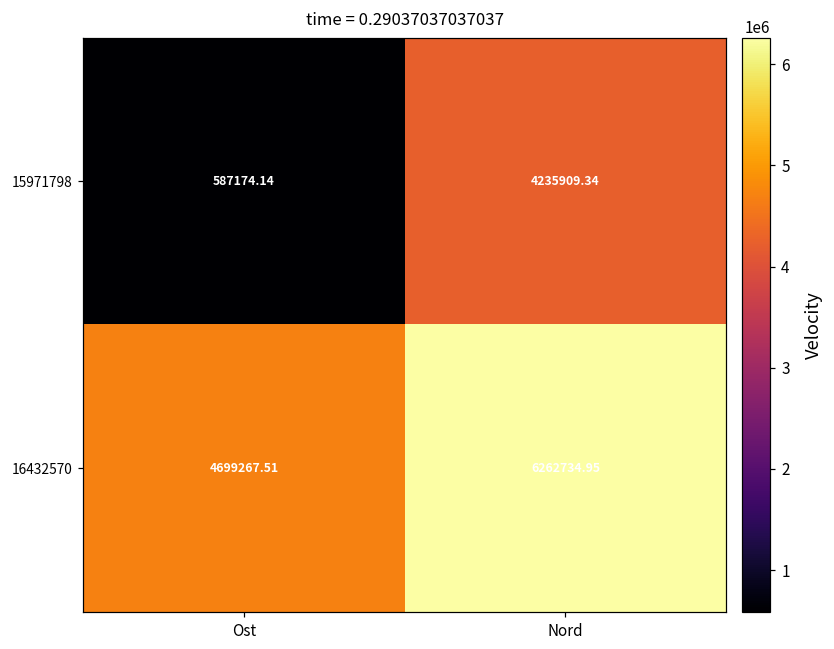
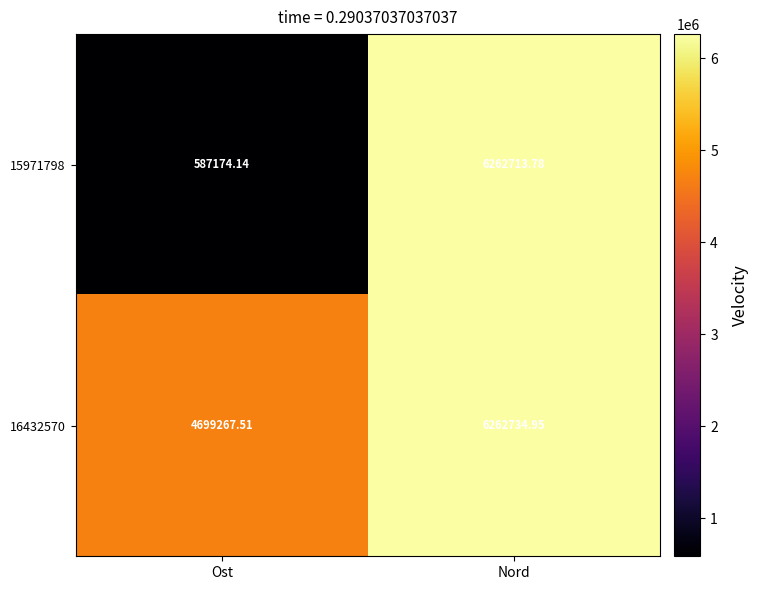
15971798, Nord: 4235909.34 -> 6262713.78
